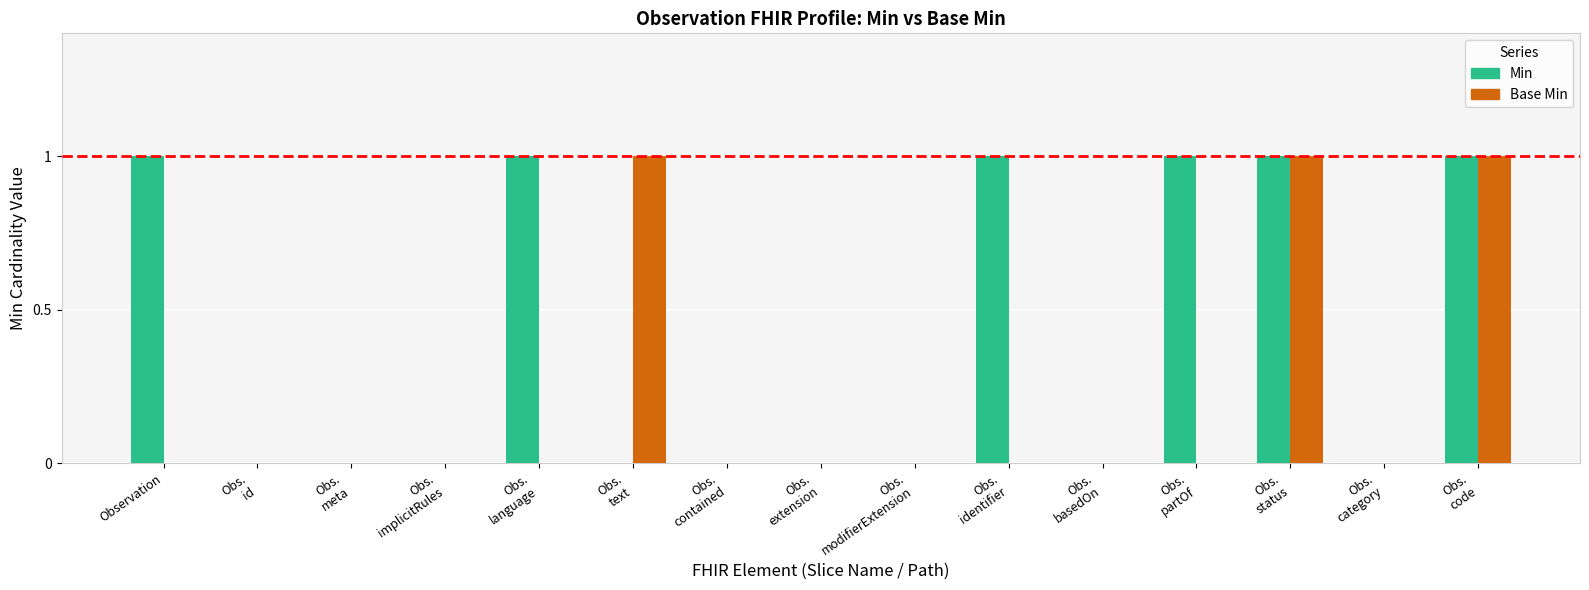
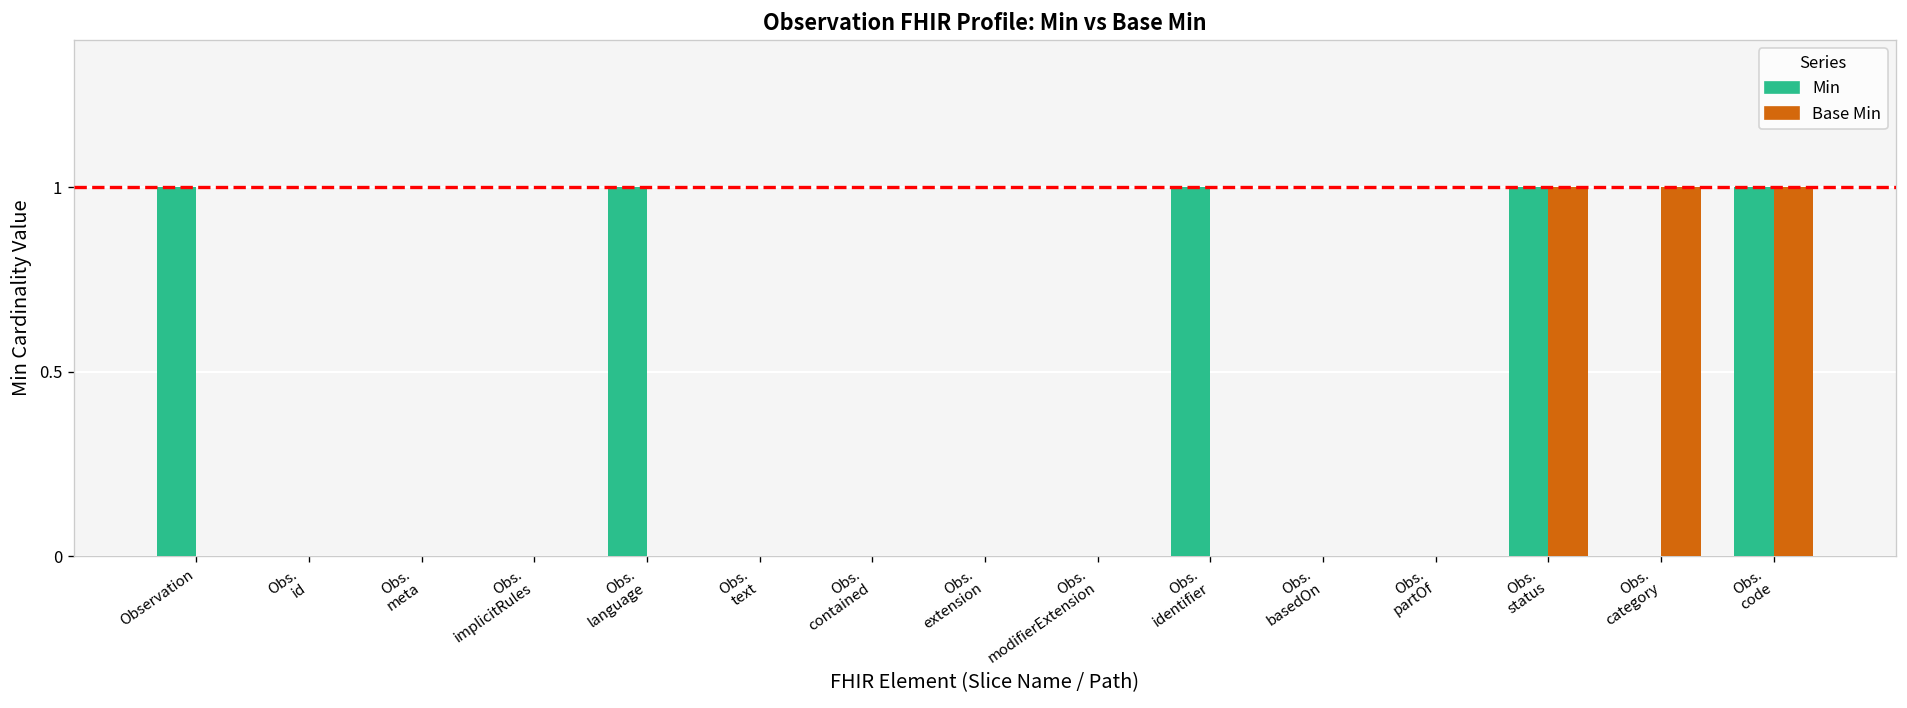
Base Min, Obs. text: 1 -> 0
Min, Obs. partOf: 1 -> 0
Base Min, Obs. category: 0 -> 1
